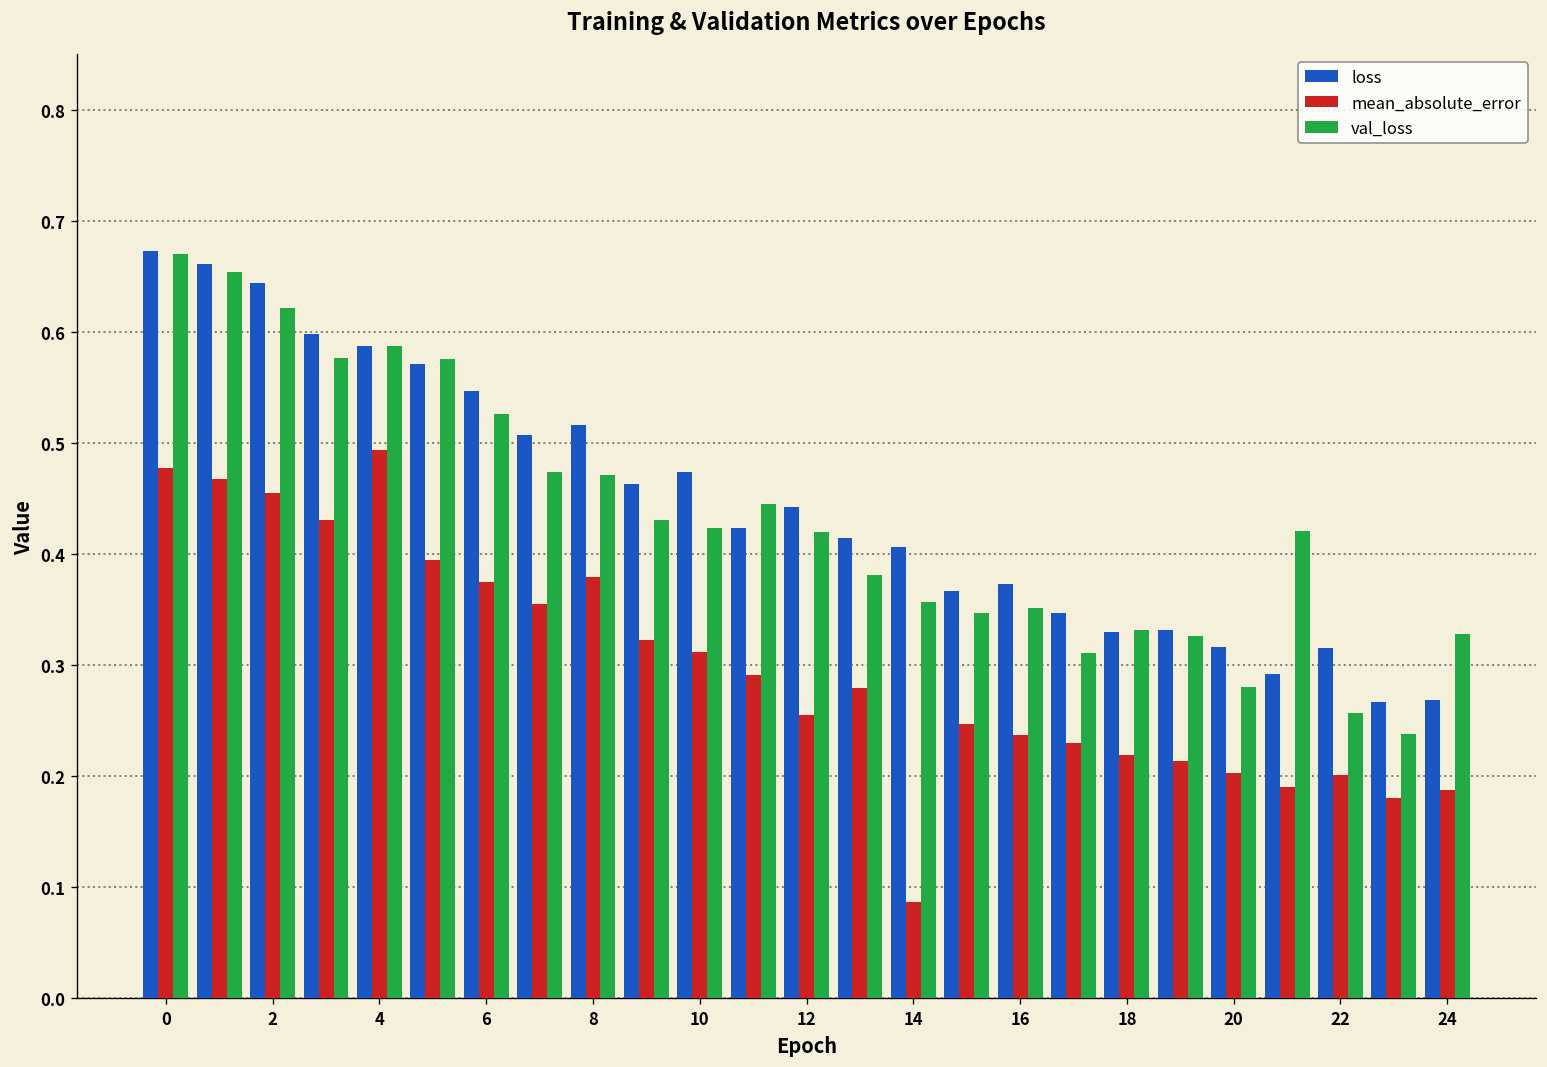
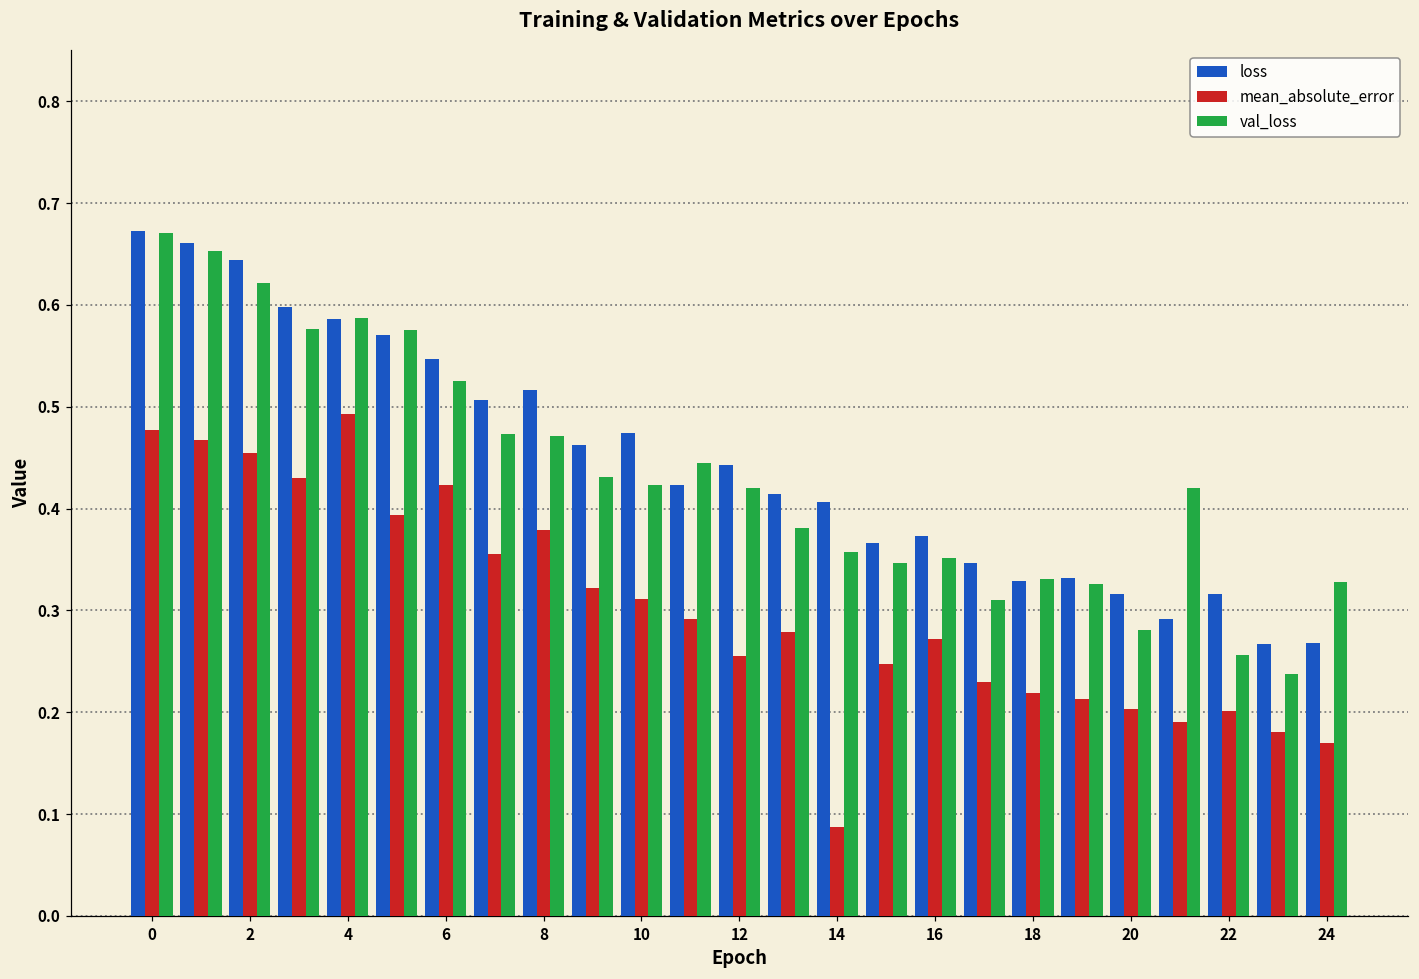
mean_absolute_error, 6: 0.37 -> 0.42
mean_absolute_error, 16: 0.24 -> 0.27
mean_absolute_error, 24: 0.19 -> 0.17
